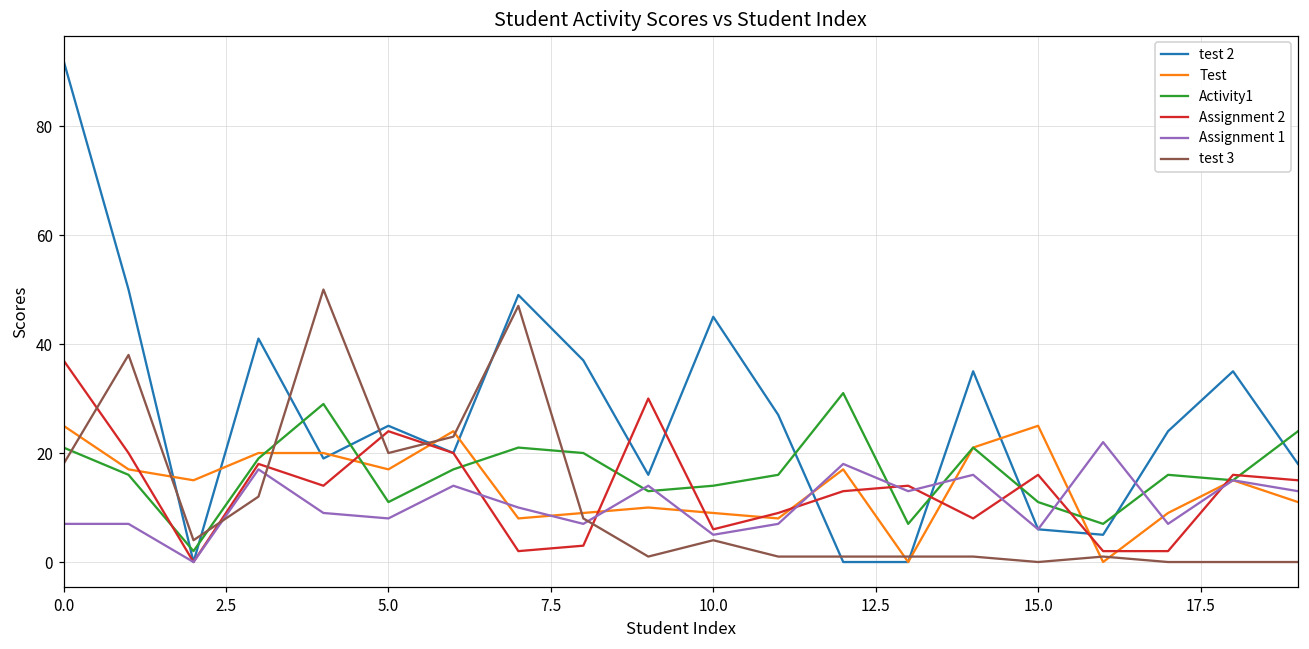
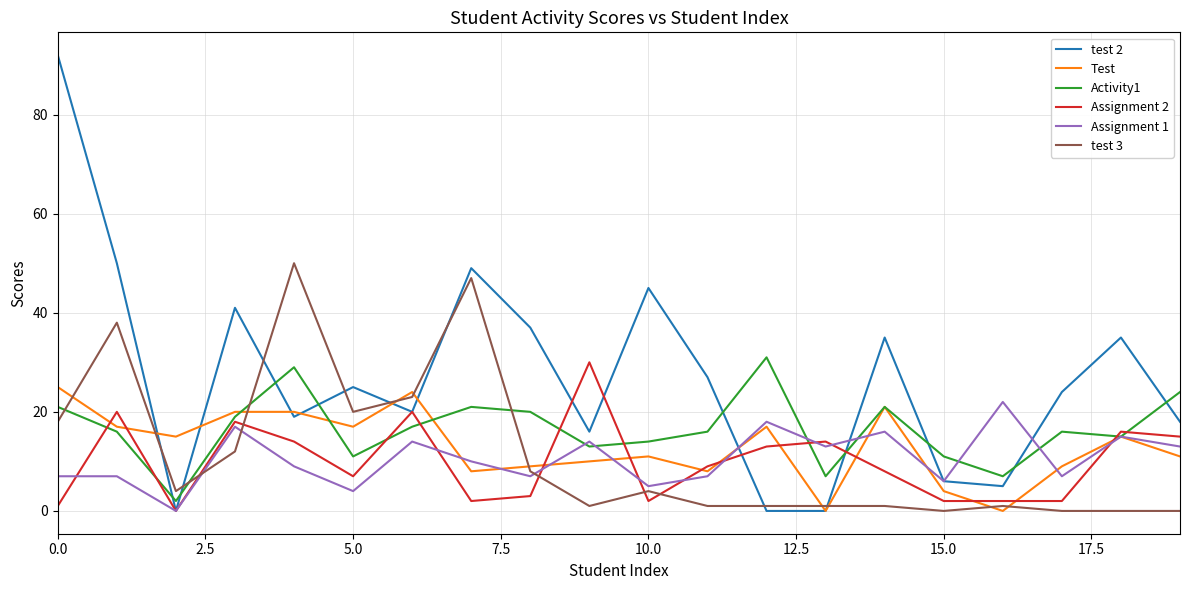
Assignment 2, 0.0: 37 -> 1
Assignment 2, 5.0: 24 -> 7
Assignment 1, 5.0: 8 -> 4
Test, 10.0: 9 -> 11
Assignment 2, 10.0: 6 -> 2
Test, 15.0: 25 -> 4
Assignment 2, 15.0: 16 -> 2
